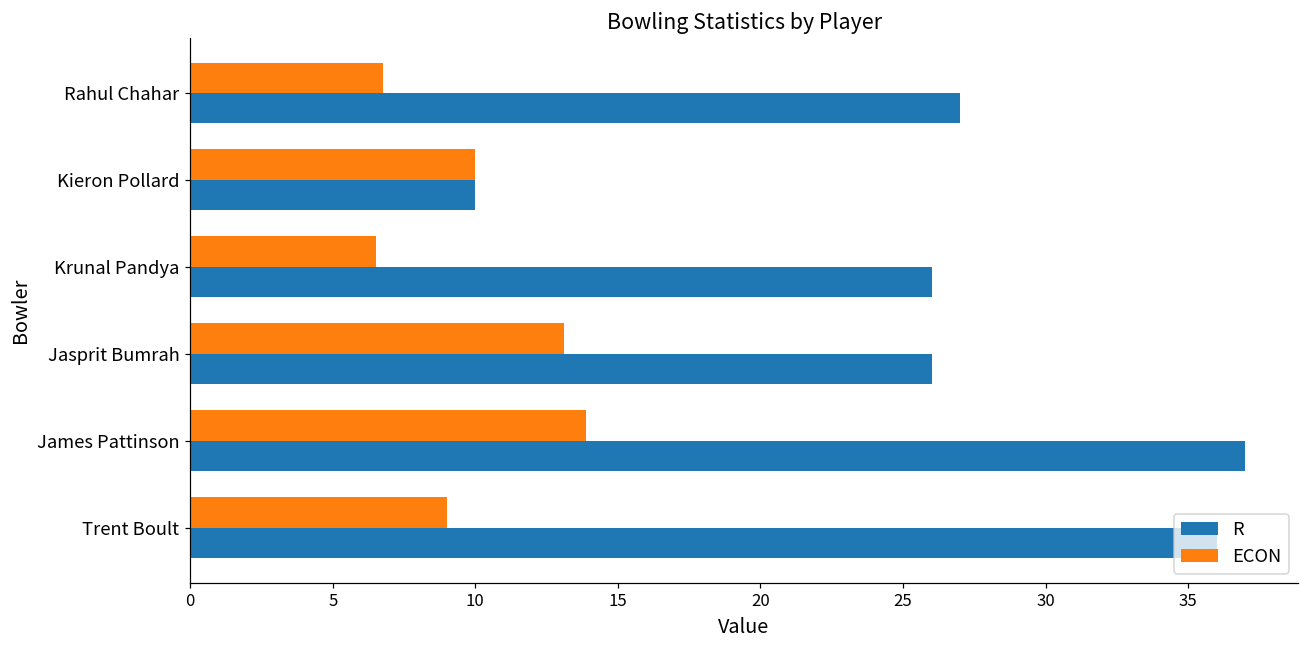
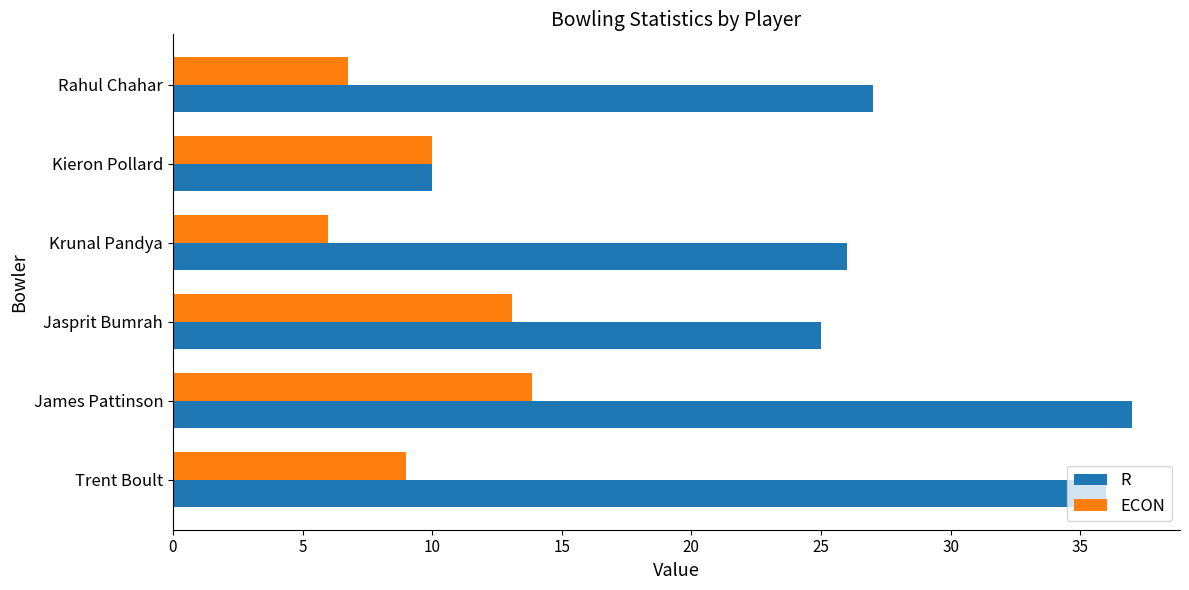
ECON, Krunal Pandya: 6.5 -> 6.0
R, Jasprit Bumrah: 26 -> 25
